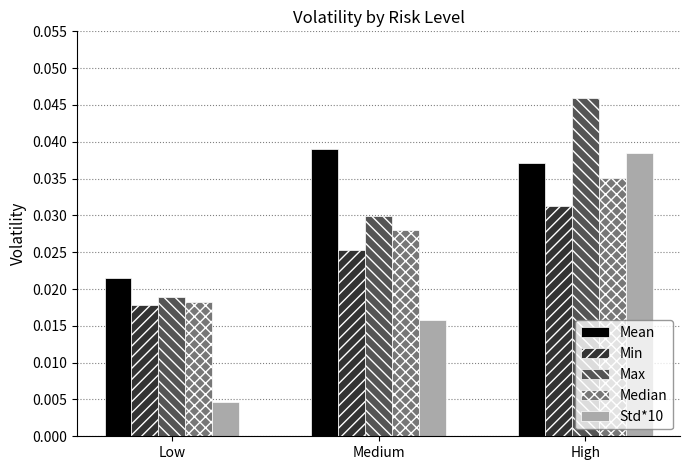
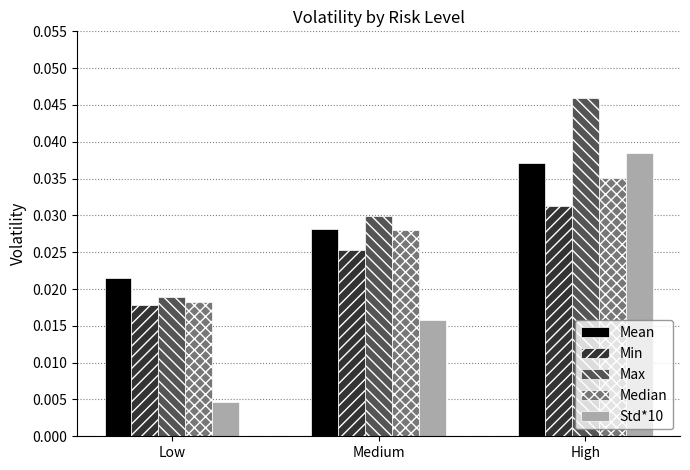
Mean, Medium: 0.039 -> 0.028
